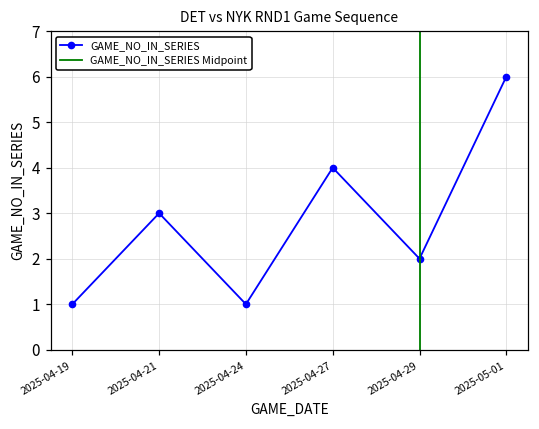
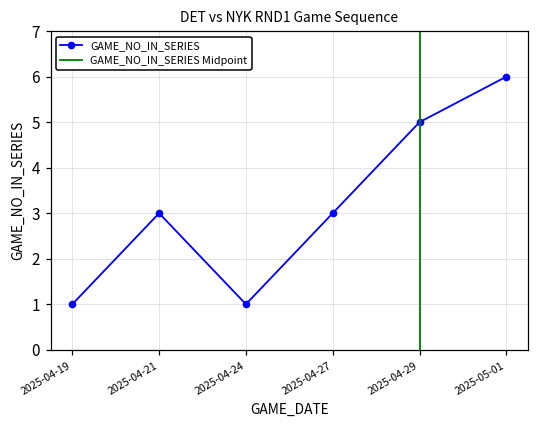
2025-04-27: 4 -> 3
2025-04-29: 2 -> 5
